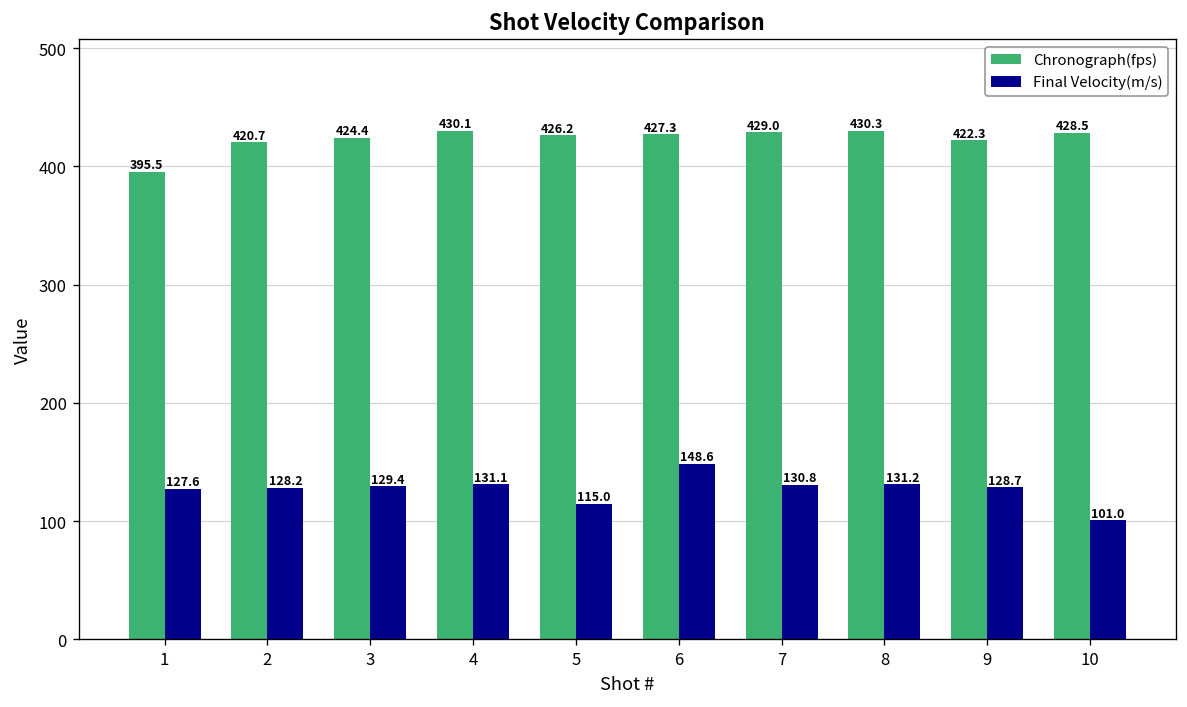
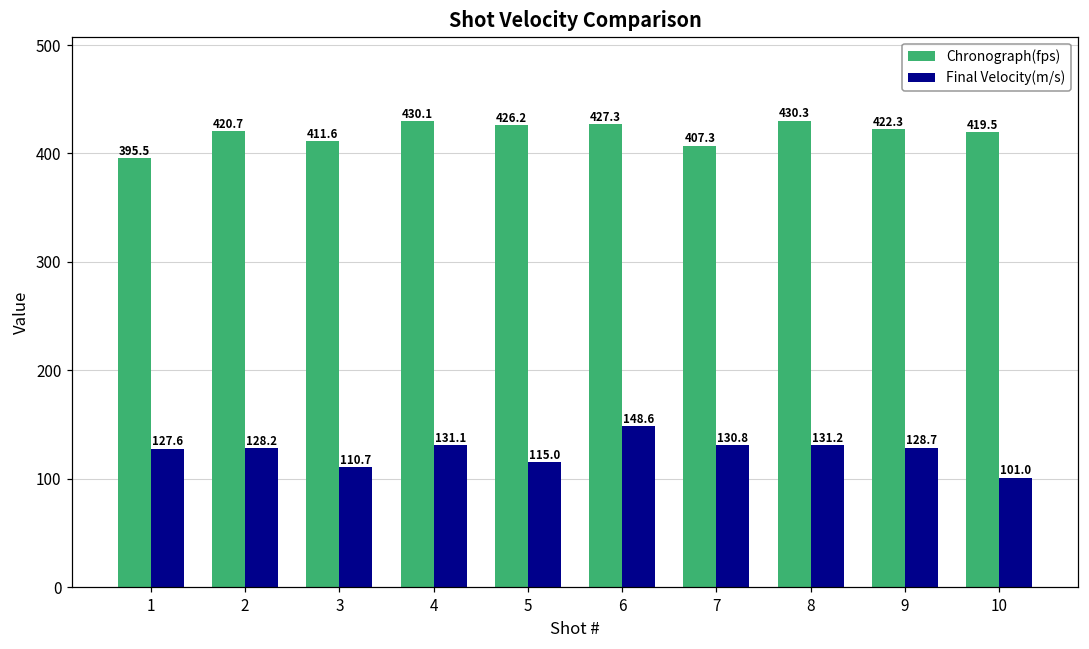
Chronograph(fps), 3: 424.4 -> 411.6
Final Velocity(m/s), 3: 129.4 -> 110.7
Chronograph(fps), 7: 429.0 -> 407.3
Chronograph(fps), 10: 428.5 -> 419.5
